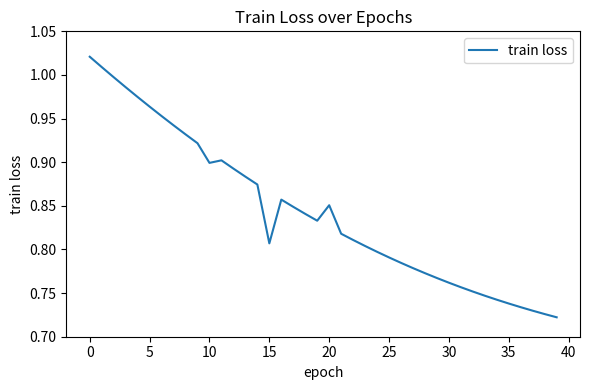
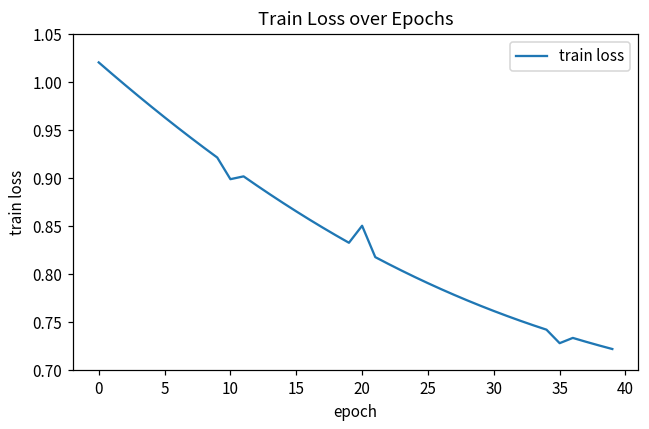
15: 0.81 -> 0.87
35: 0.74 -> 0.73
